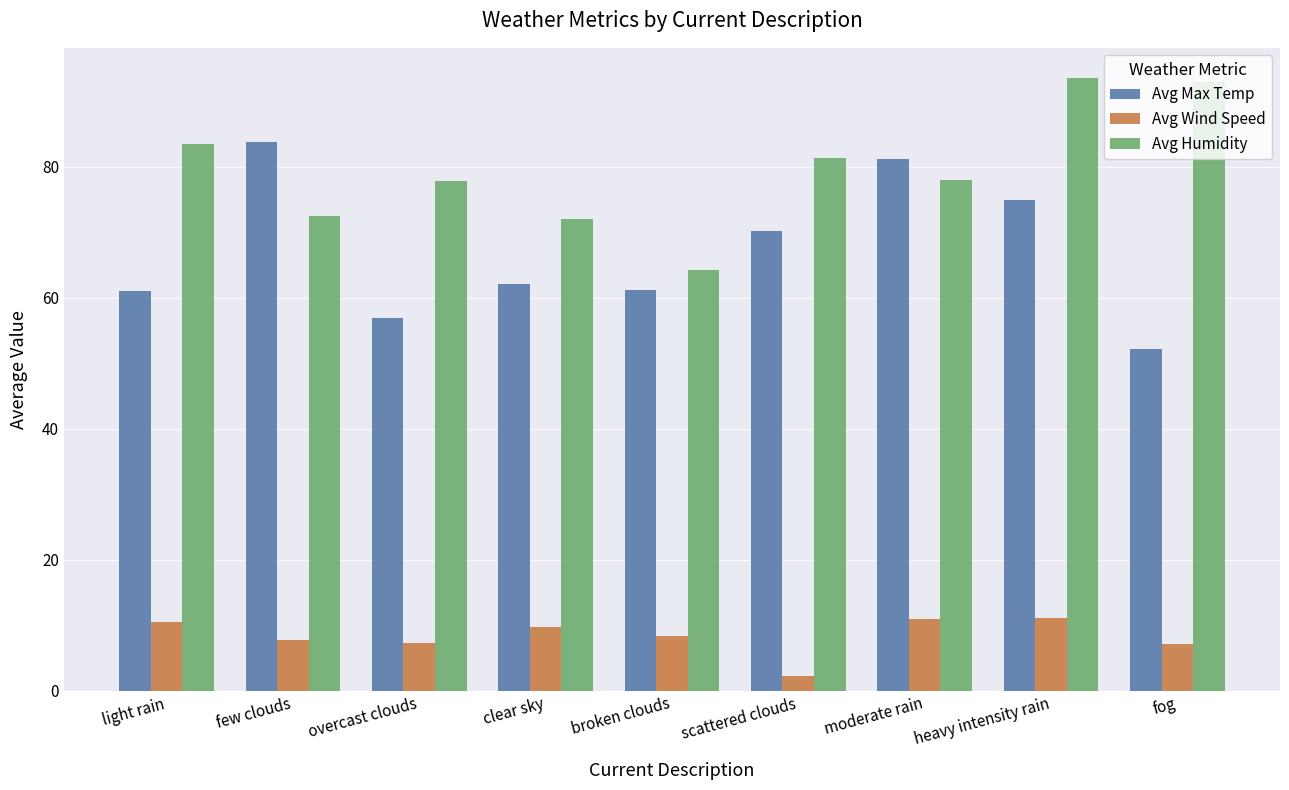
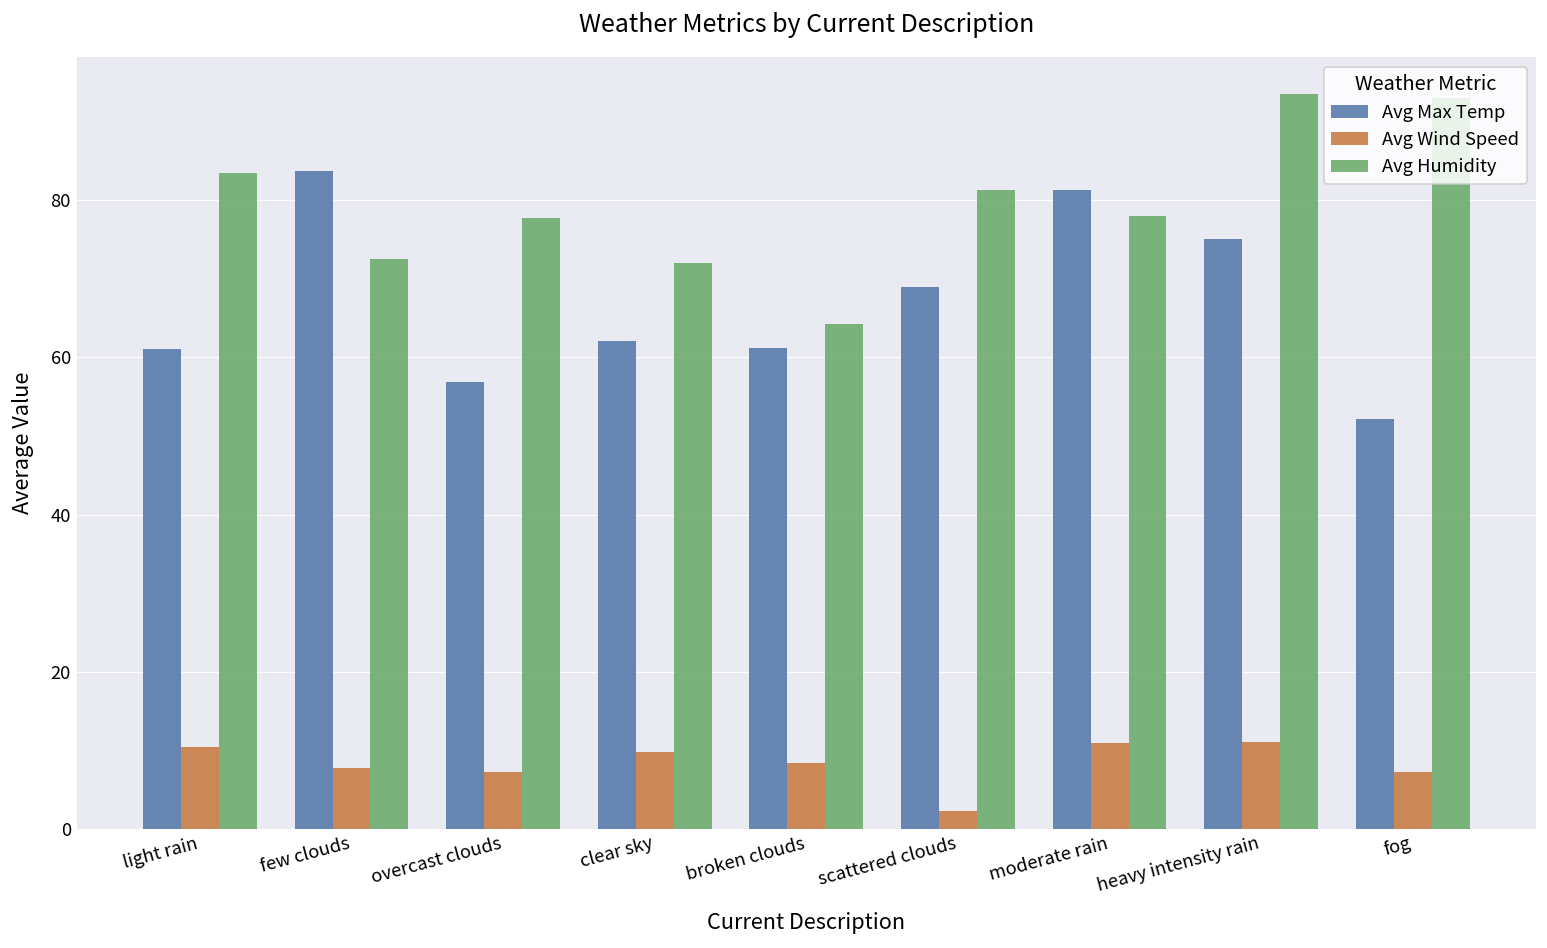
Avg Max Temp, scattered clouds: 70 -> 69
